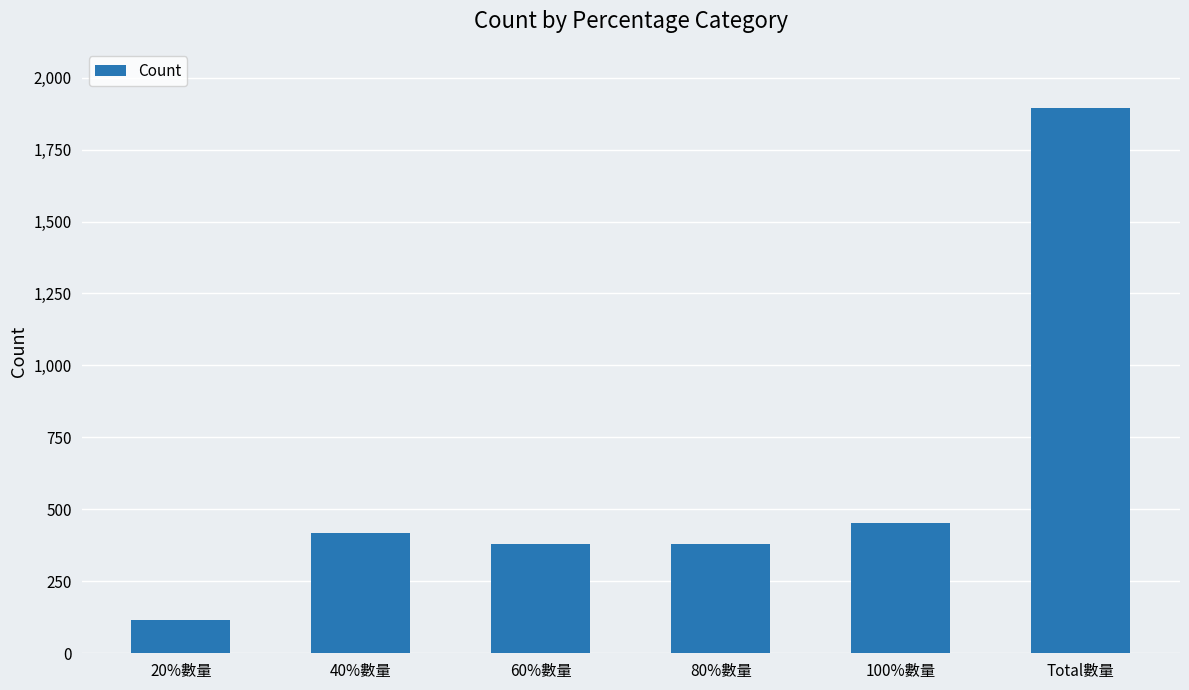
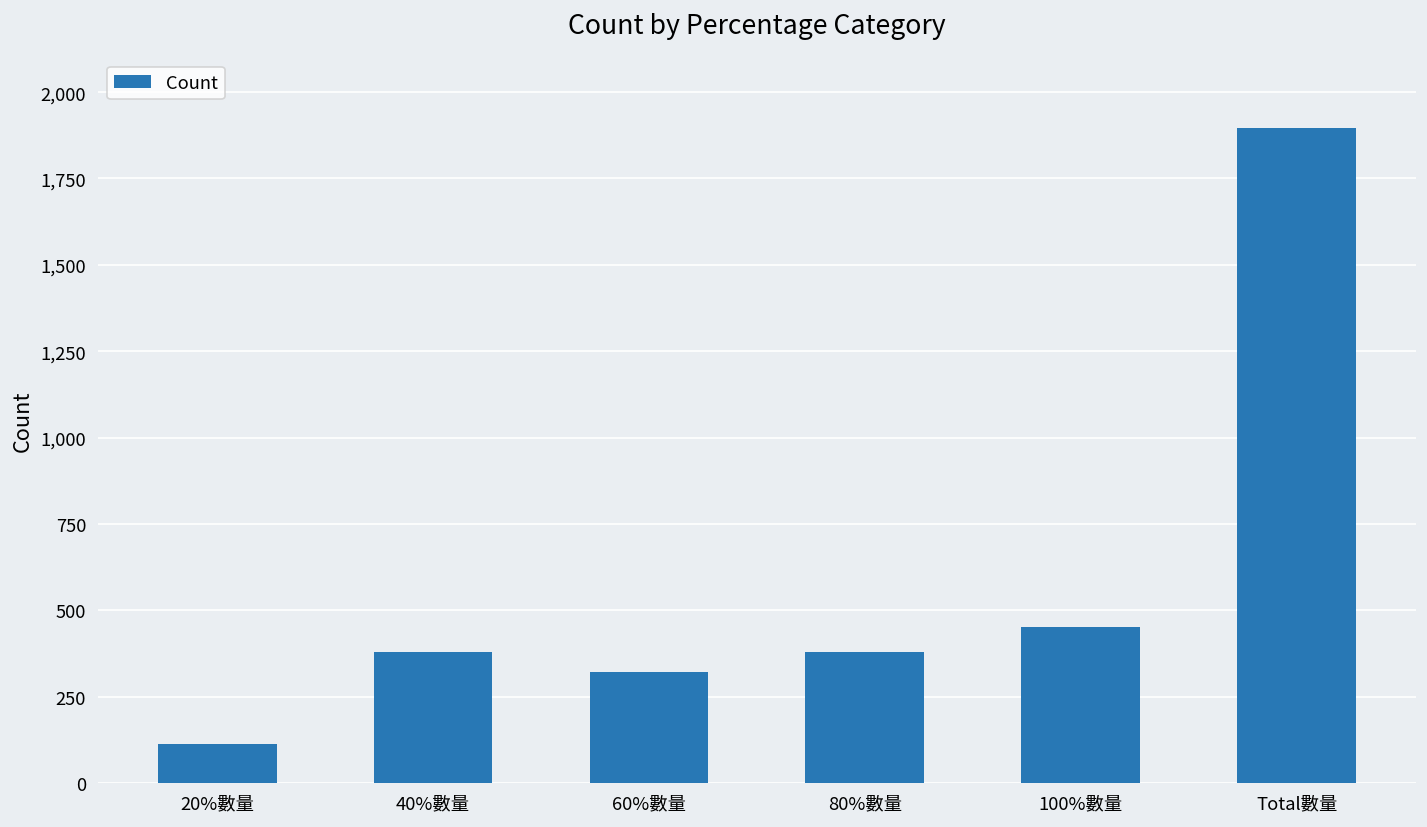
40%數量: 420 -> 380
60%數量: 380 -> 320
